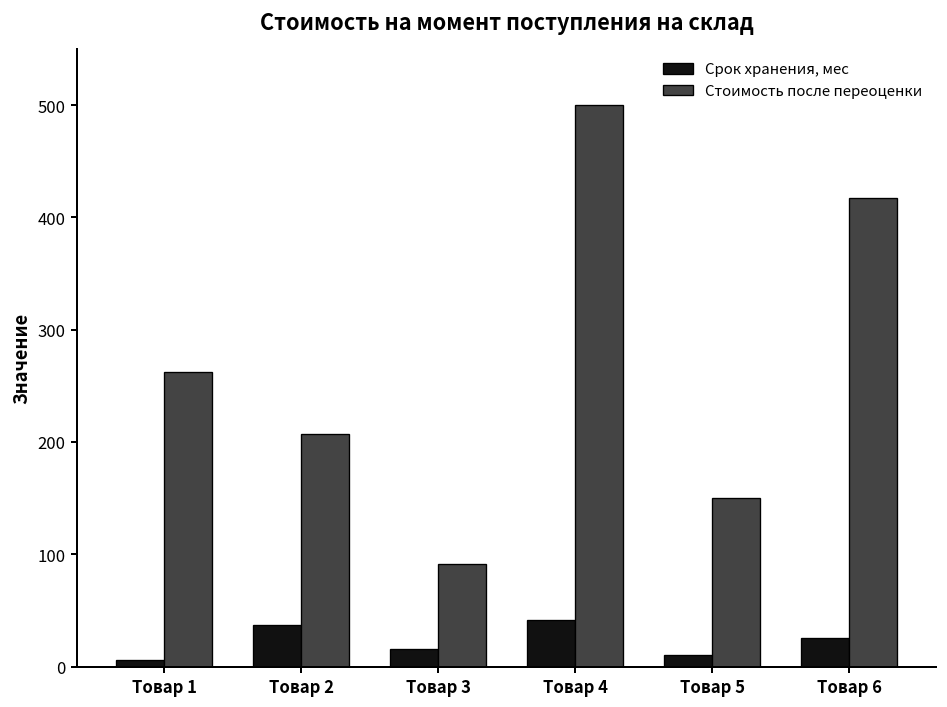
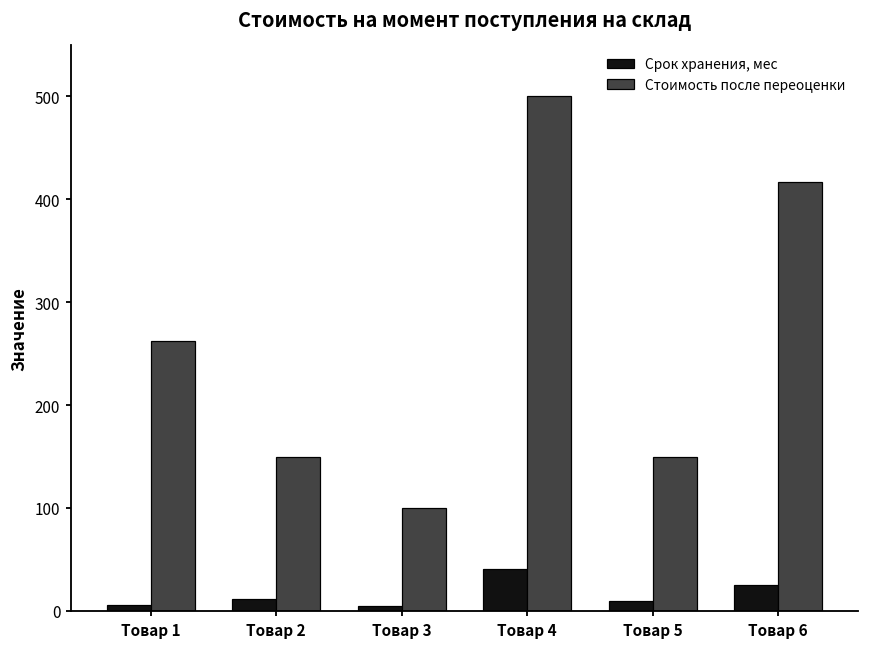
Срок хранения, мес, Товар 2: 40 -> 10
Стоимость после переоценки, Товар 2: 210 -> 150
Срок хранения, мес, Товар 3: 20 -> 10
Стоимость после переоценки, Товар 3: 90 -> 100
